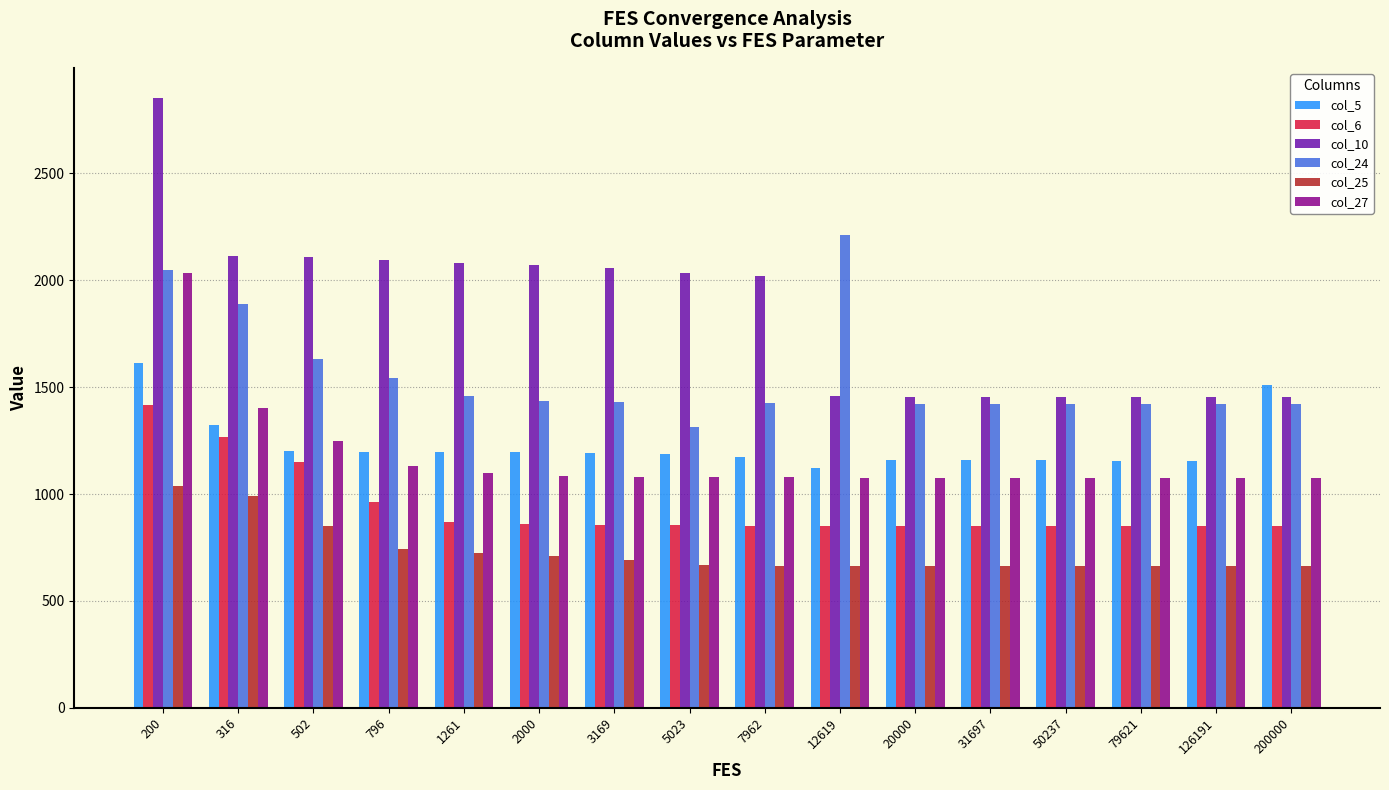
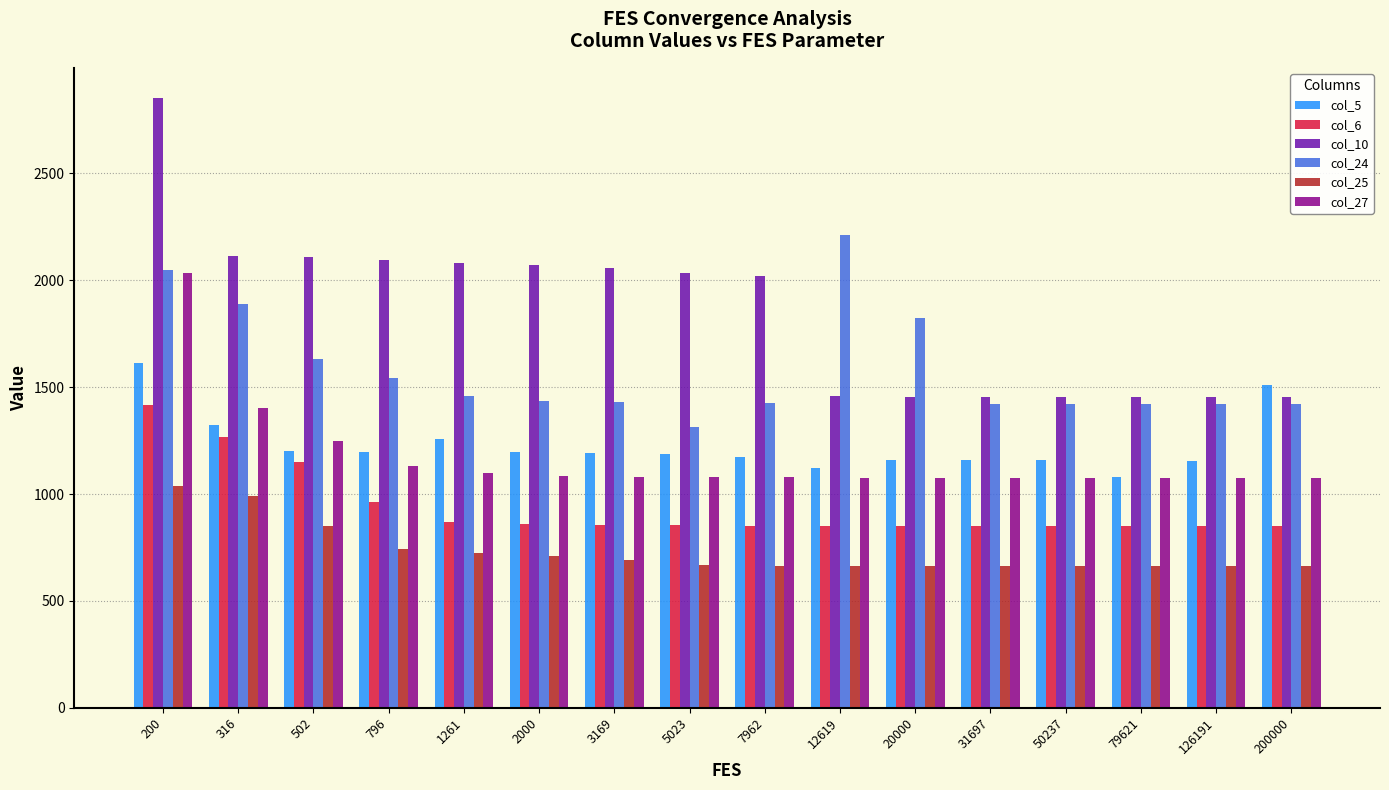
col_5, 1261: 1200 -> 1260
col_24, 20000: 1420 -> 1820
col_5, 79621: 1160 -> 1080
